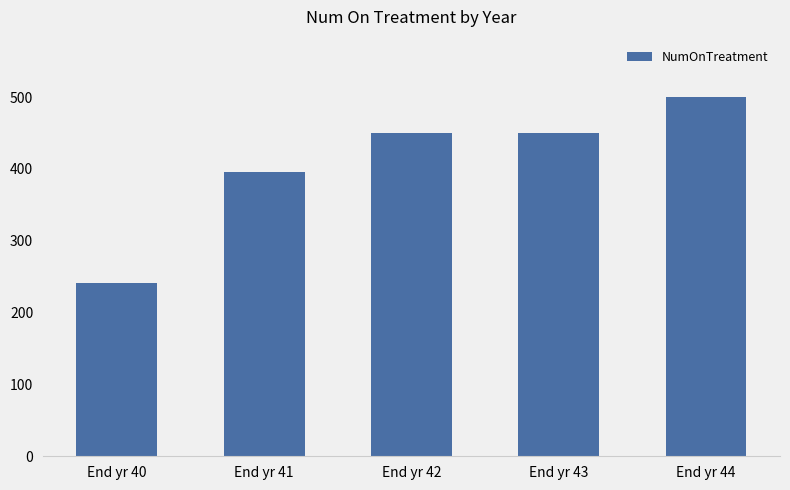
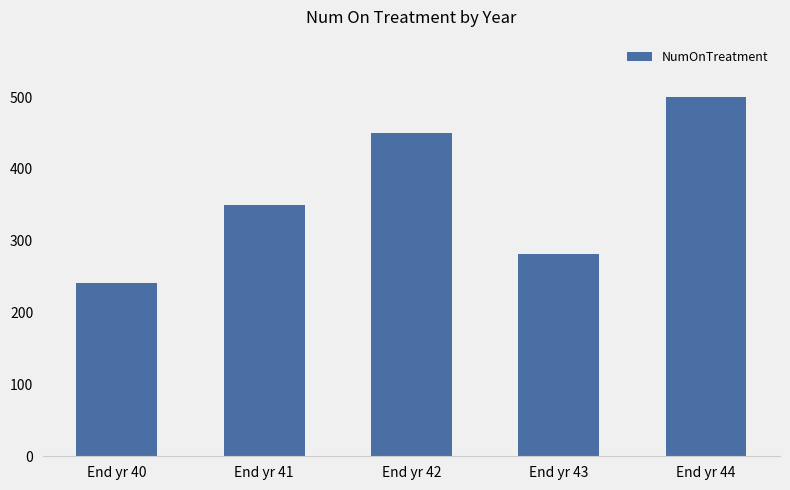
End yr 41: 400 -> 350
End yr 43: 450 -> 280
